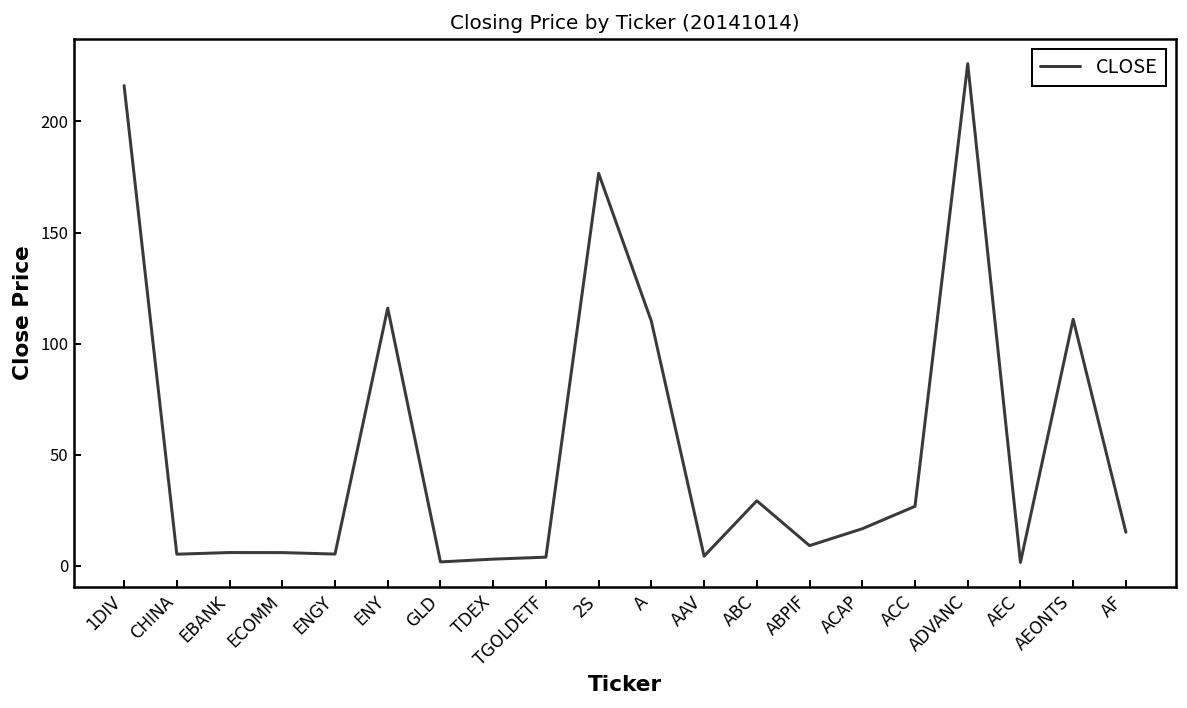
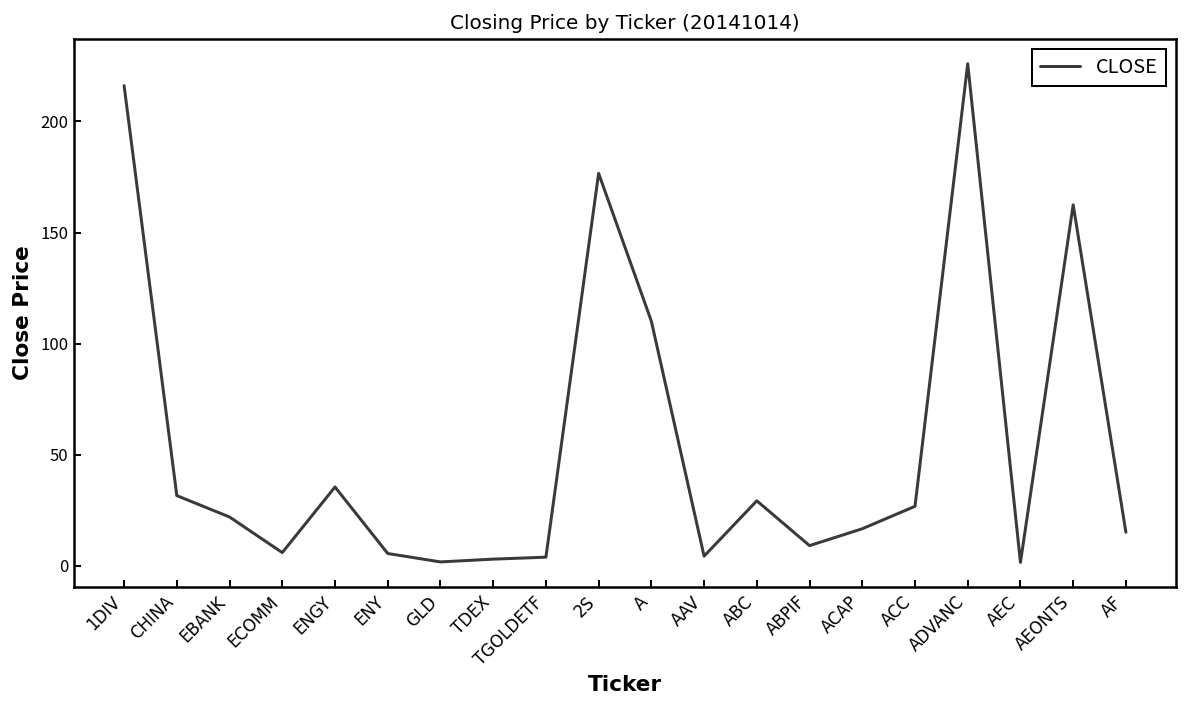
CHINA: 5 -> 32
EBANK: 6 -> 22
ENGY: 5 -> 36
ENY: 116 -> 6
AEONTS: 111 -> 163
